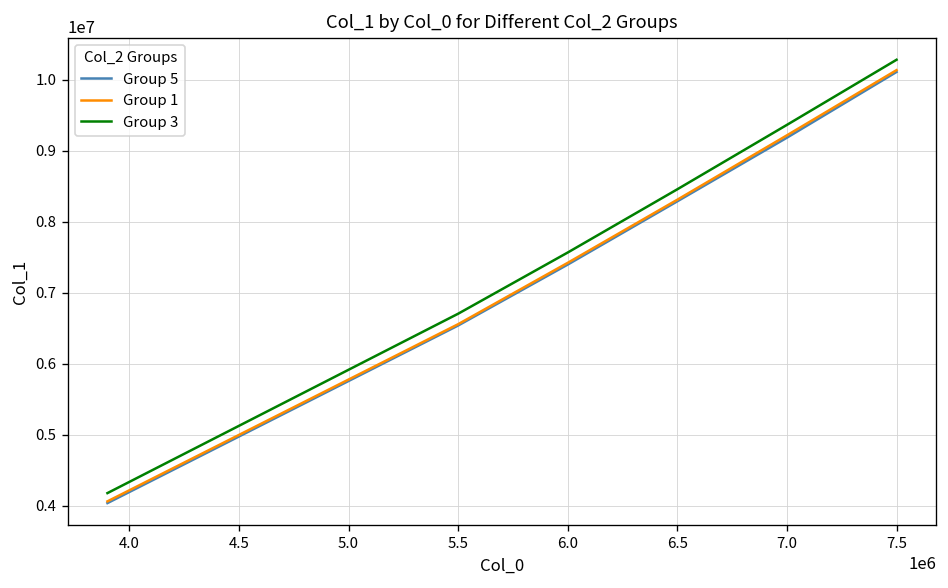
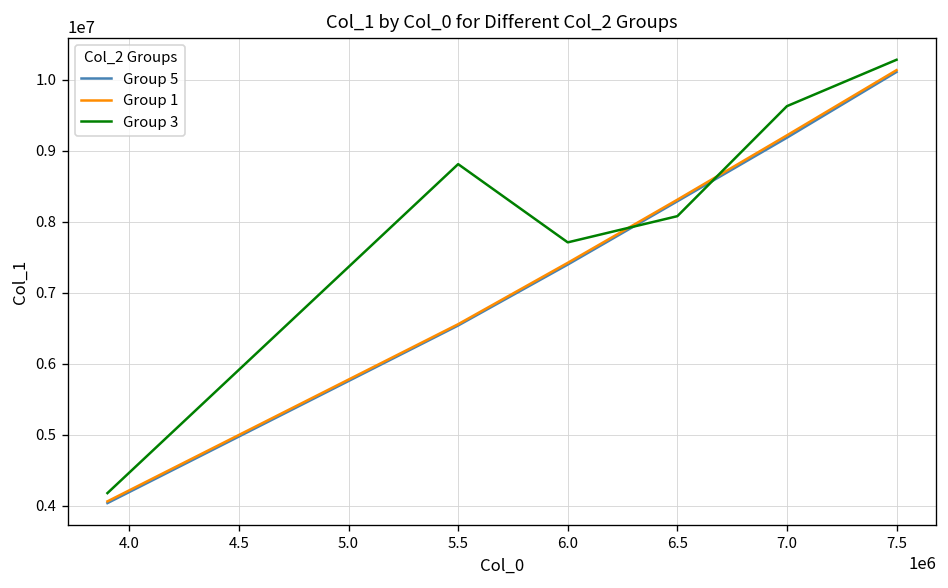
Group 3, 5.5: 6700000 -> 8800000
Group 3, 6.0: 7600000 -> 7700000
Group 3, 6.5: 8500000 -> 8100000
Group 3, 7.0: 9400000 -> 9600000
